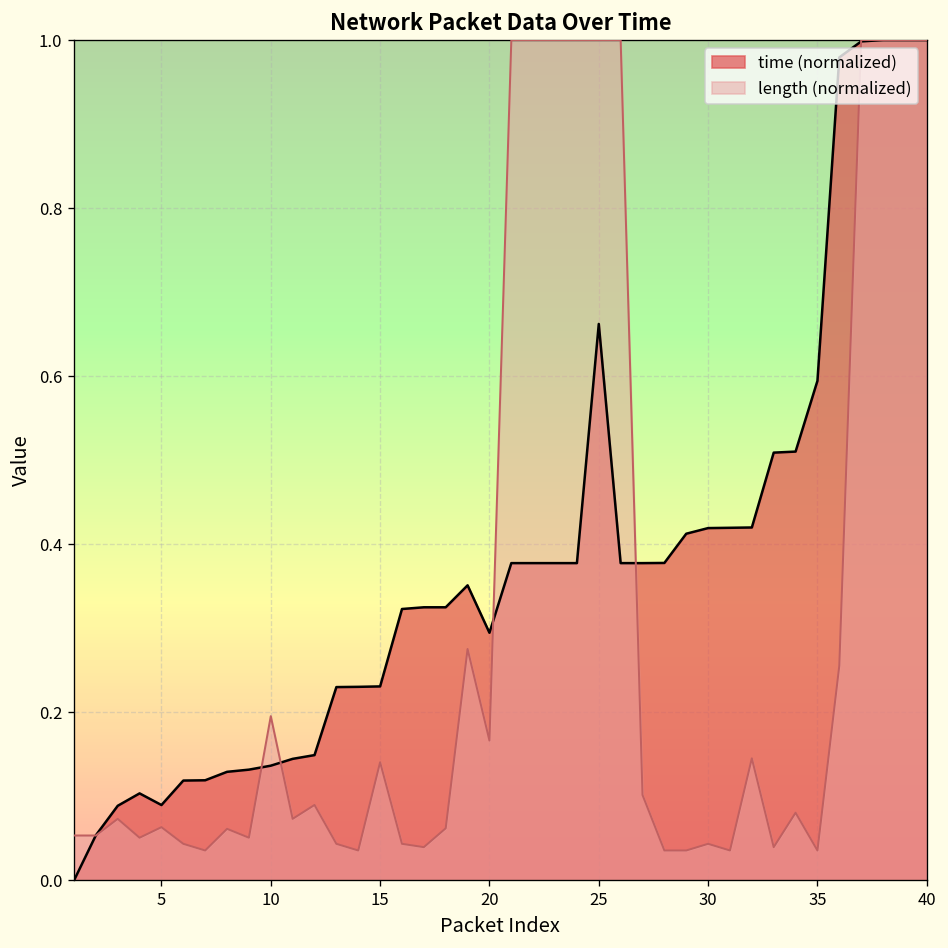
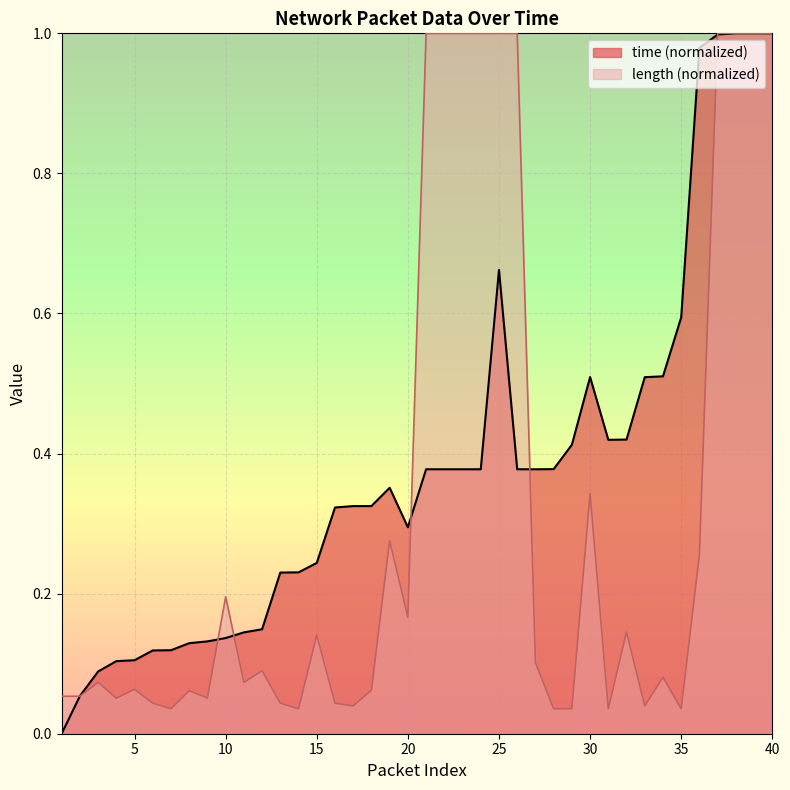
time (normalized), 5: 0.09 -> 0.10
time (normalized), 15: 0.23 -> 0.24
time (normalized), 30: 0.42 -> 0.51
length (normalized), 30: 0.04 -> 0.34
